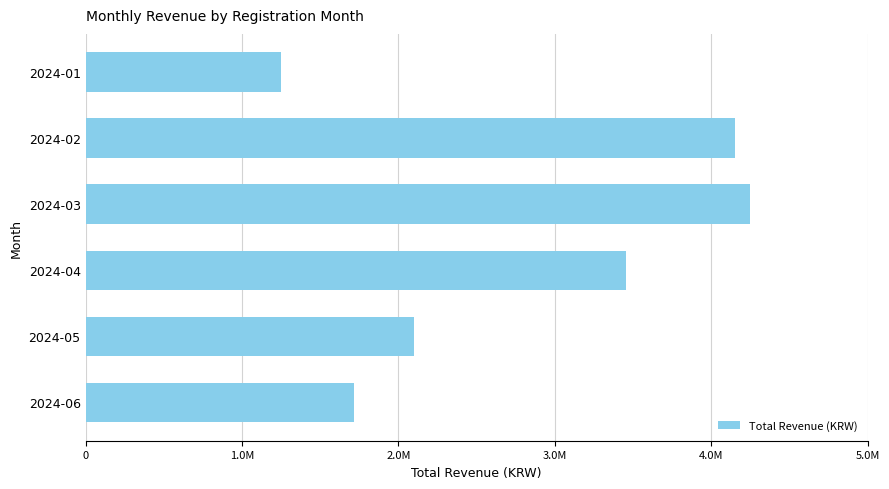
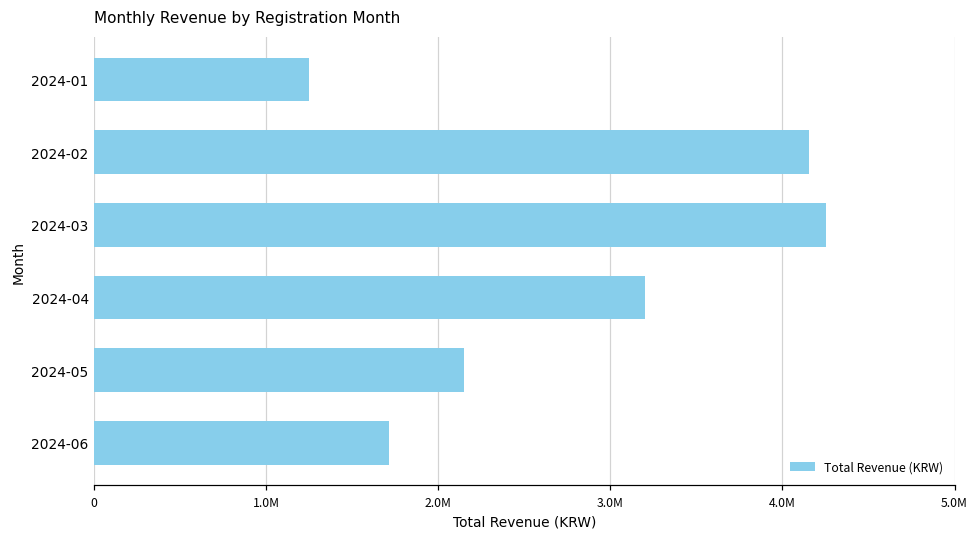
2024-04: 3450000 -> 3200000
2024-05: 2100000 -> 2150000
